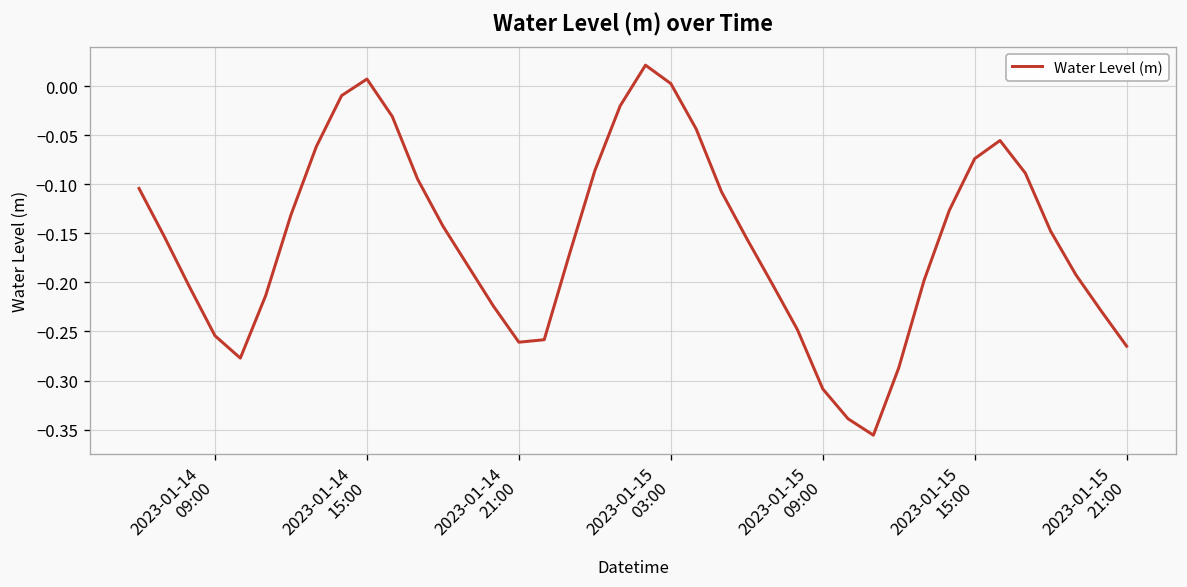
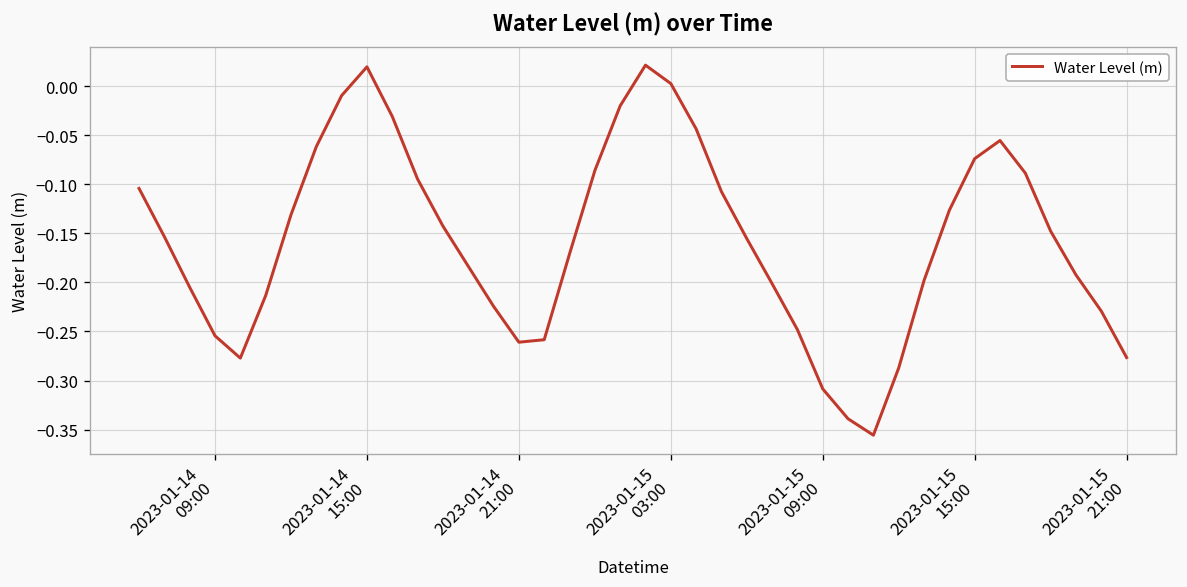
2023-01-14 15:00: 0.01 -> 0.02
2023-01-15 21:00: -0.27 -> -0.28
